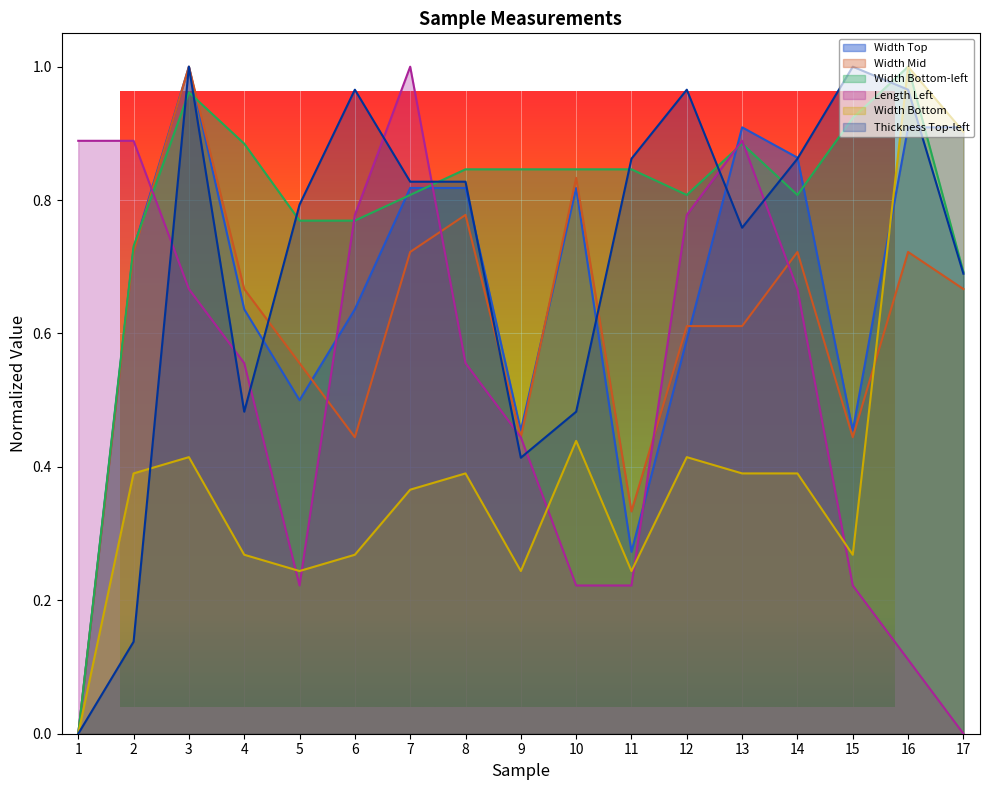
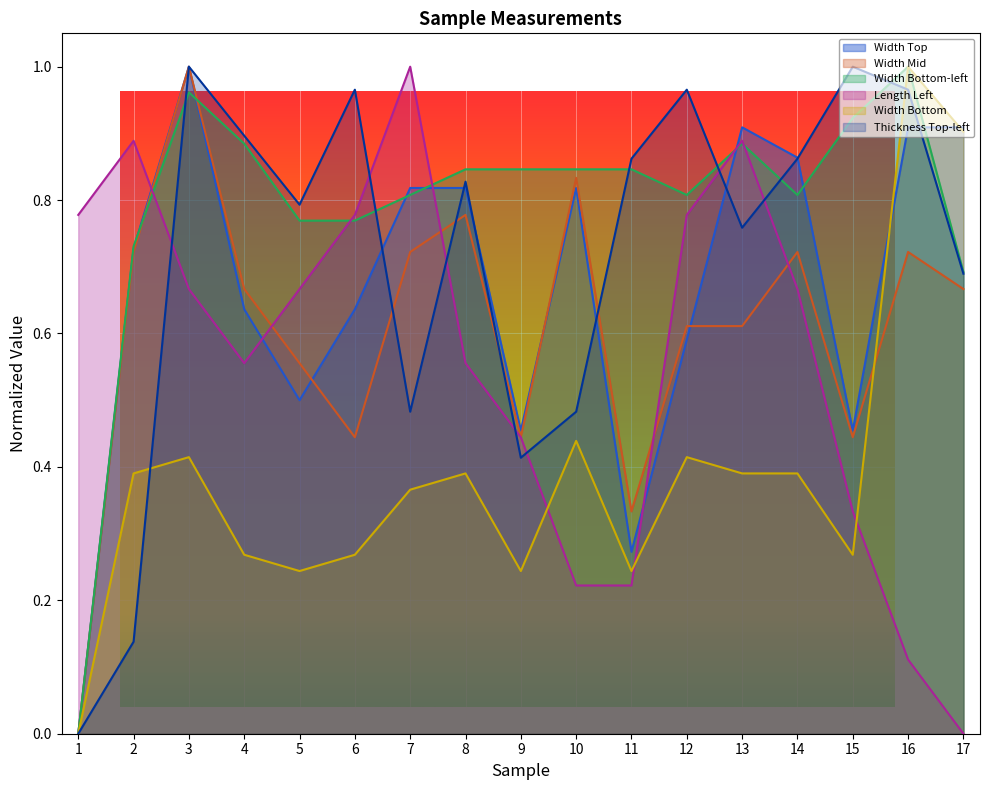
Sample Measurements, Length Left, 1: 0.89 -> 0.78
Sample Measurements, Thickness Top-left, 4: 0.48 -> 0.90
Sample Measurements, Length Left, 5: 0.22 -> 0.67
Sample Measurements, Thickness Top-left, 7: 0.83 -> 0.48
Sample Measurements, Length Left, 15: 0.22 -> 0.33
